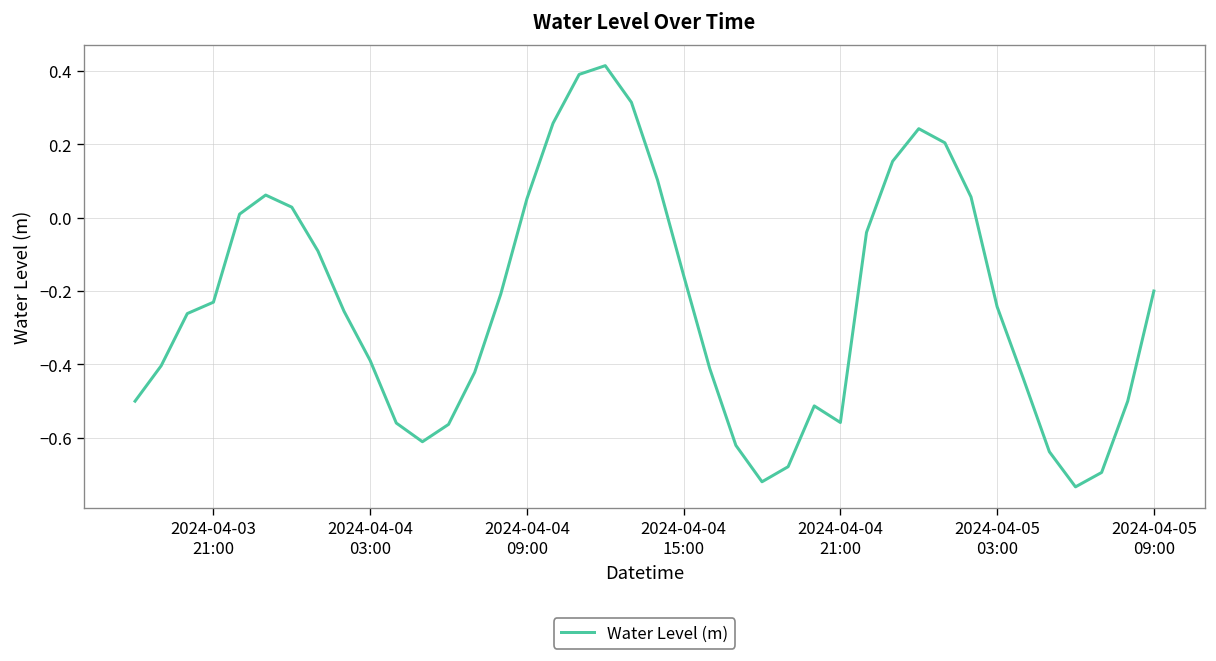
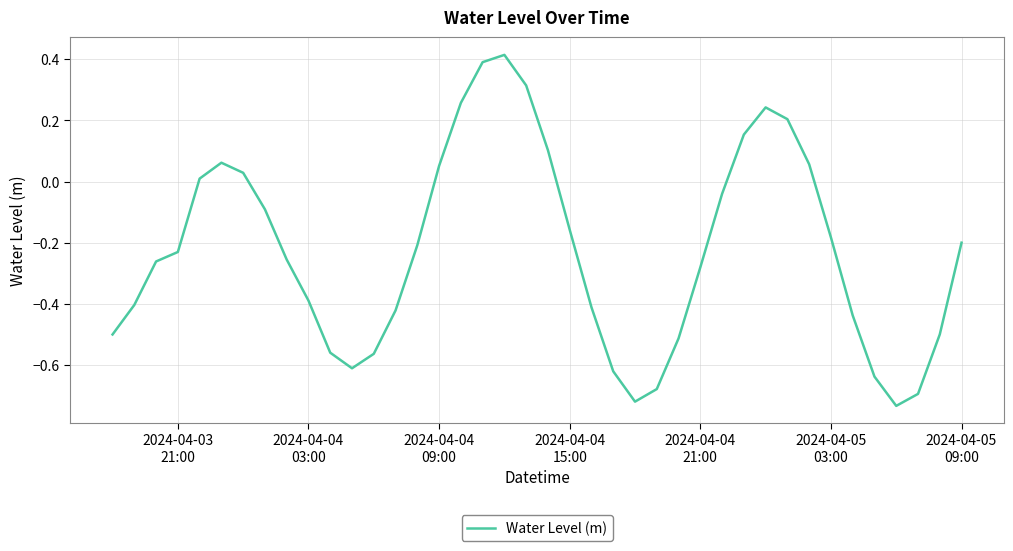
2024-04-04 21:00: -0.56 -> -0.28
2024-04-05 03:00: -0.24 -> -0.18
